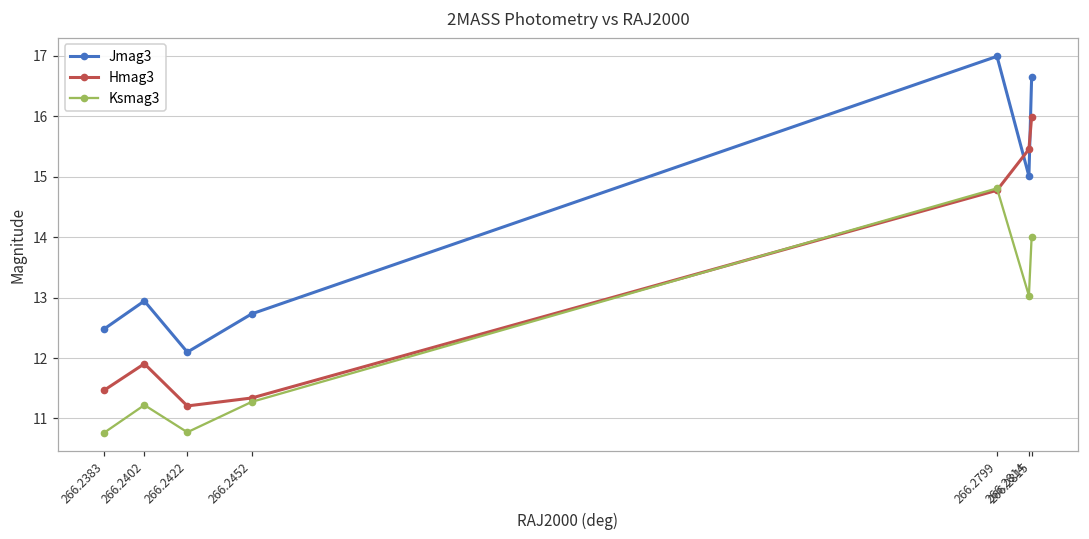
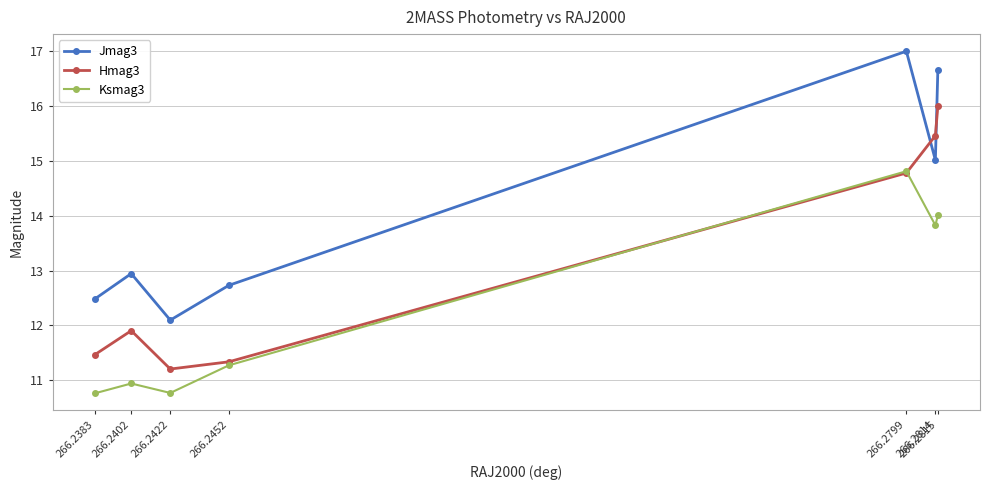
Ksmag3, 266.2402: 11.2 -> 10.9
Ksmag3, 266.2814: 13.0 -> 13.8
